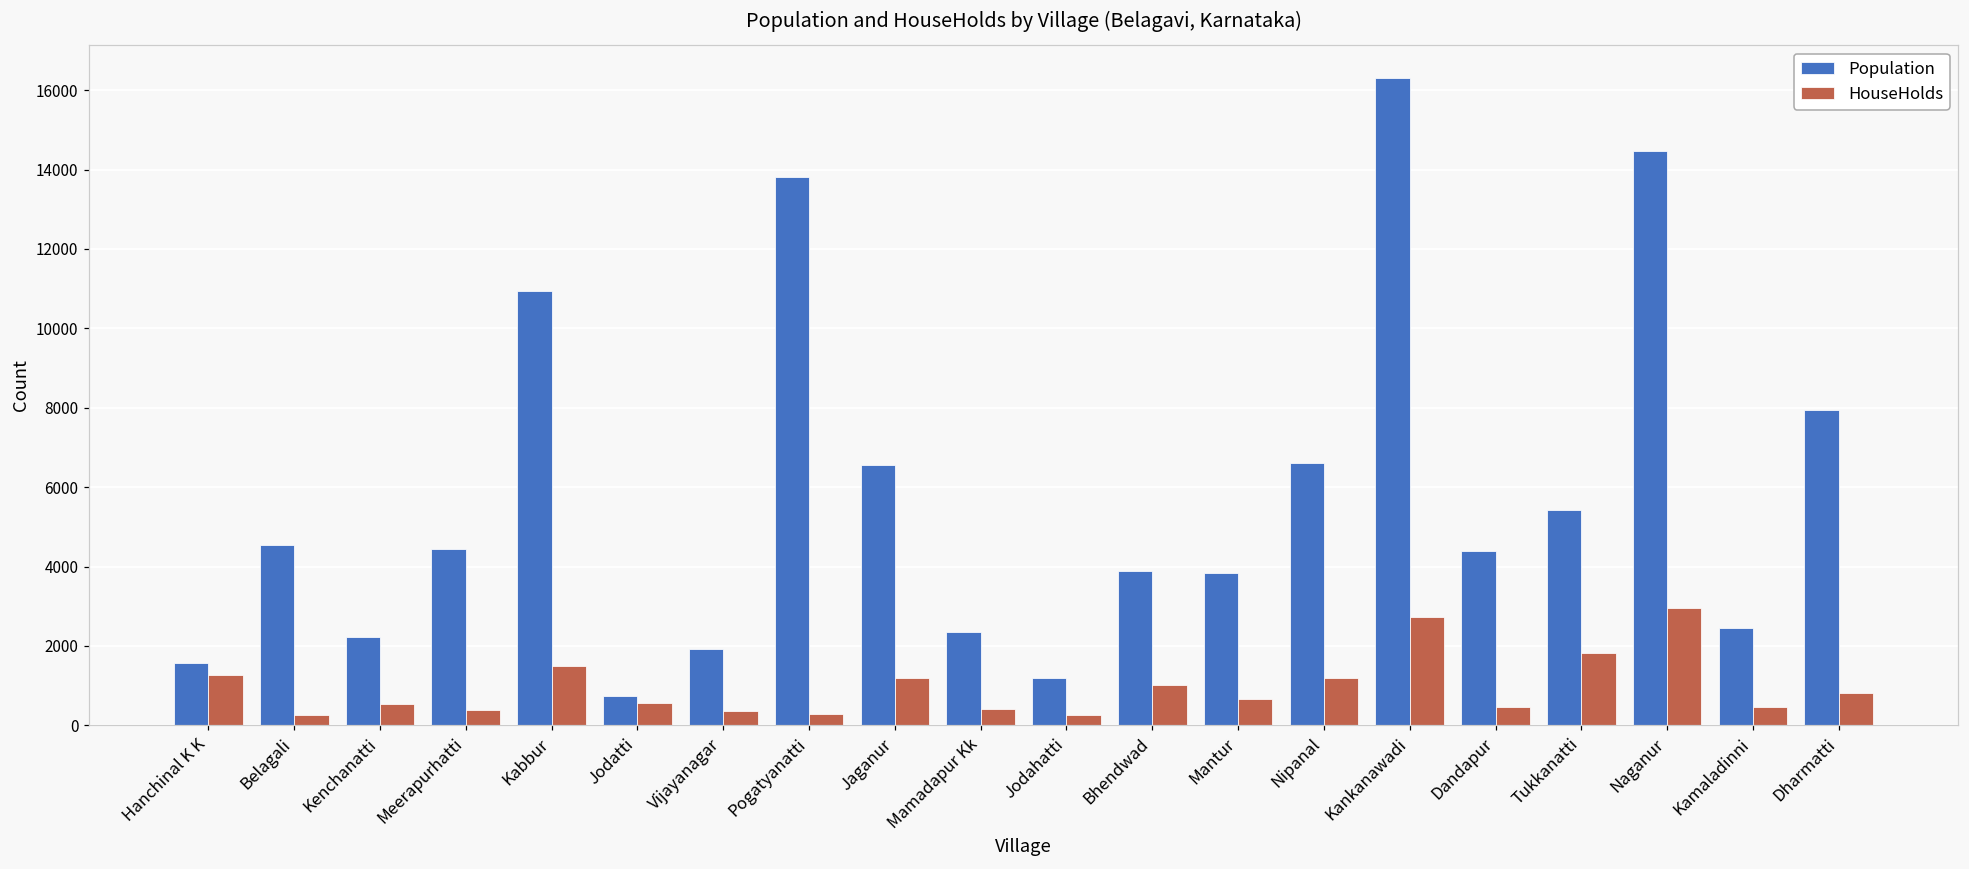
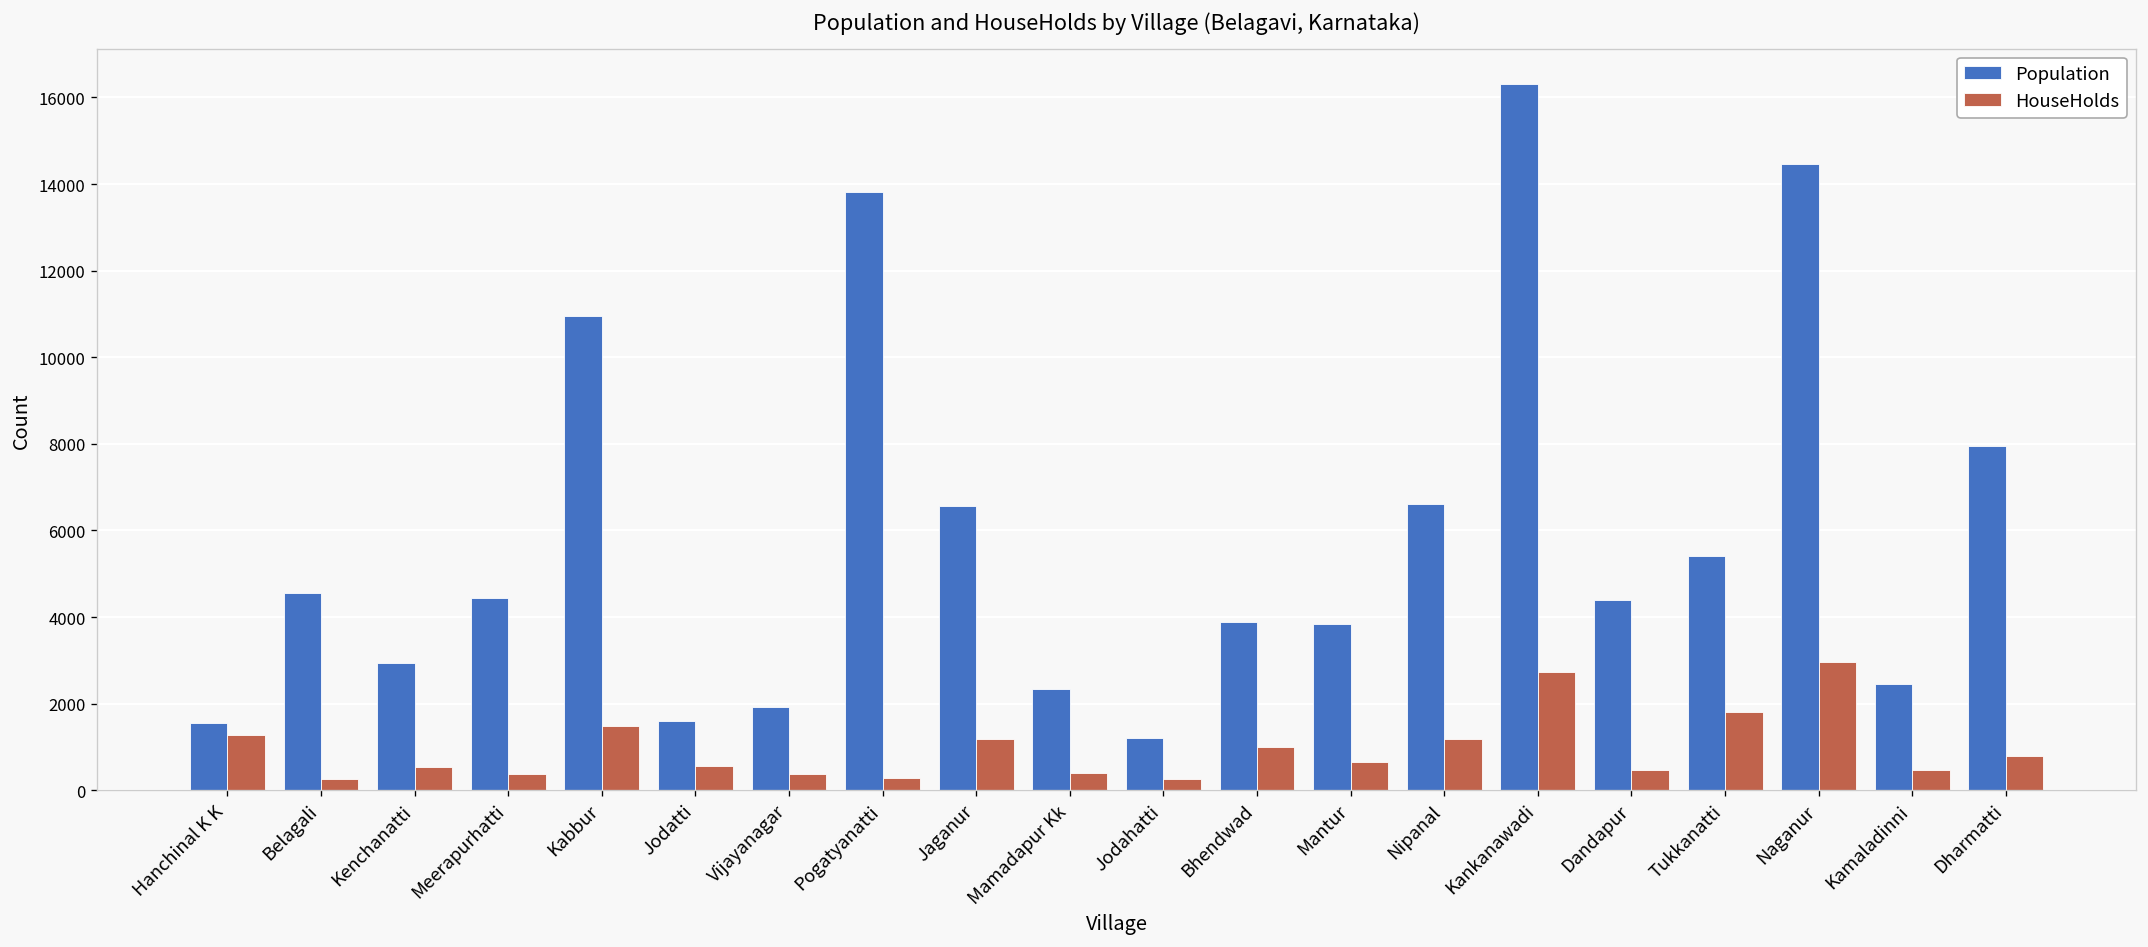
Population, Kenchanatti: 2200 -> 2900
Population, Jodatti: 700 -> 1600
